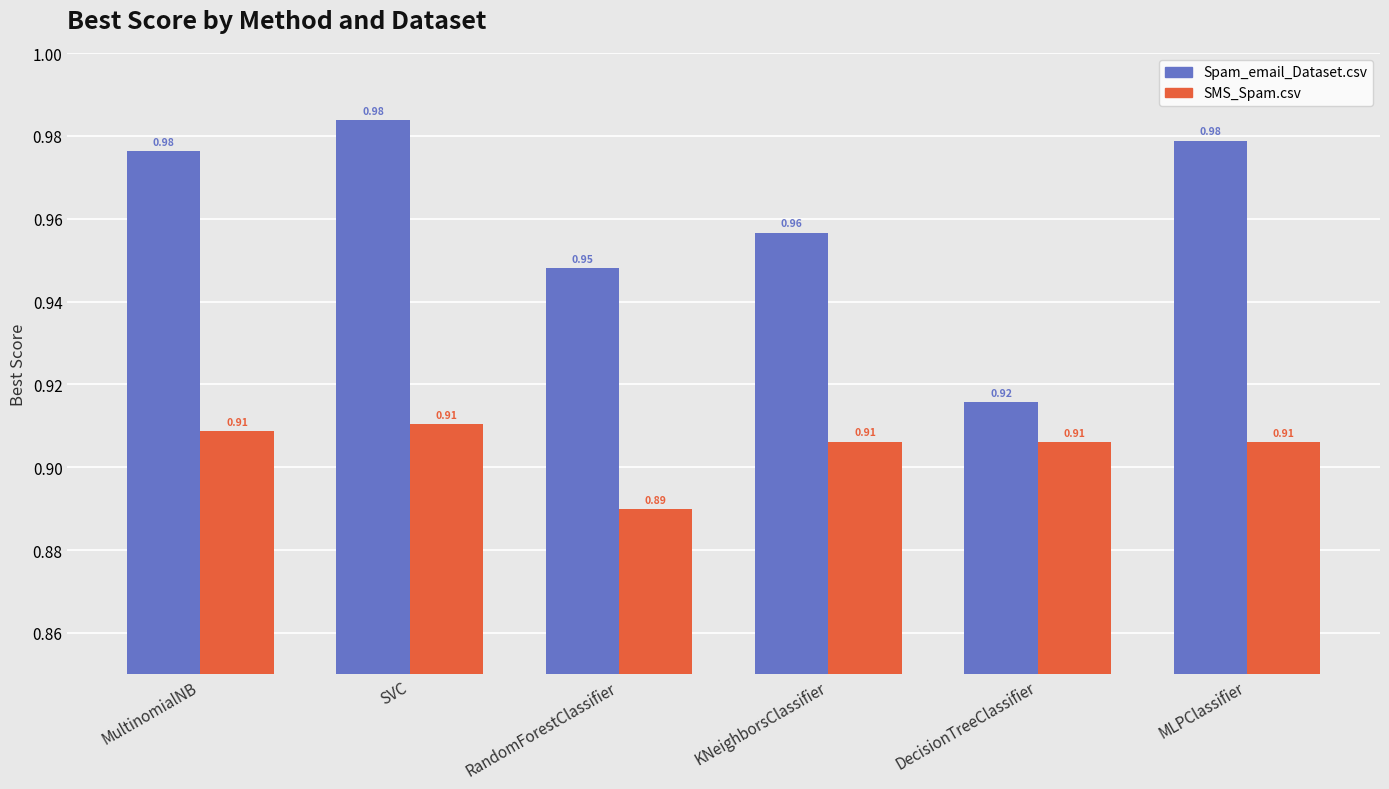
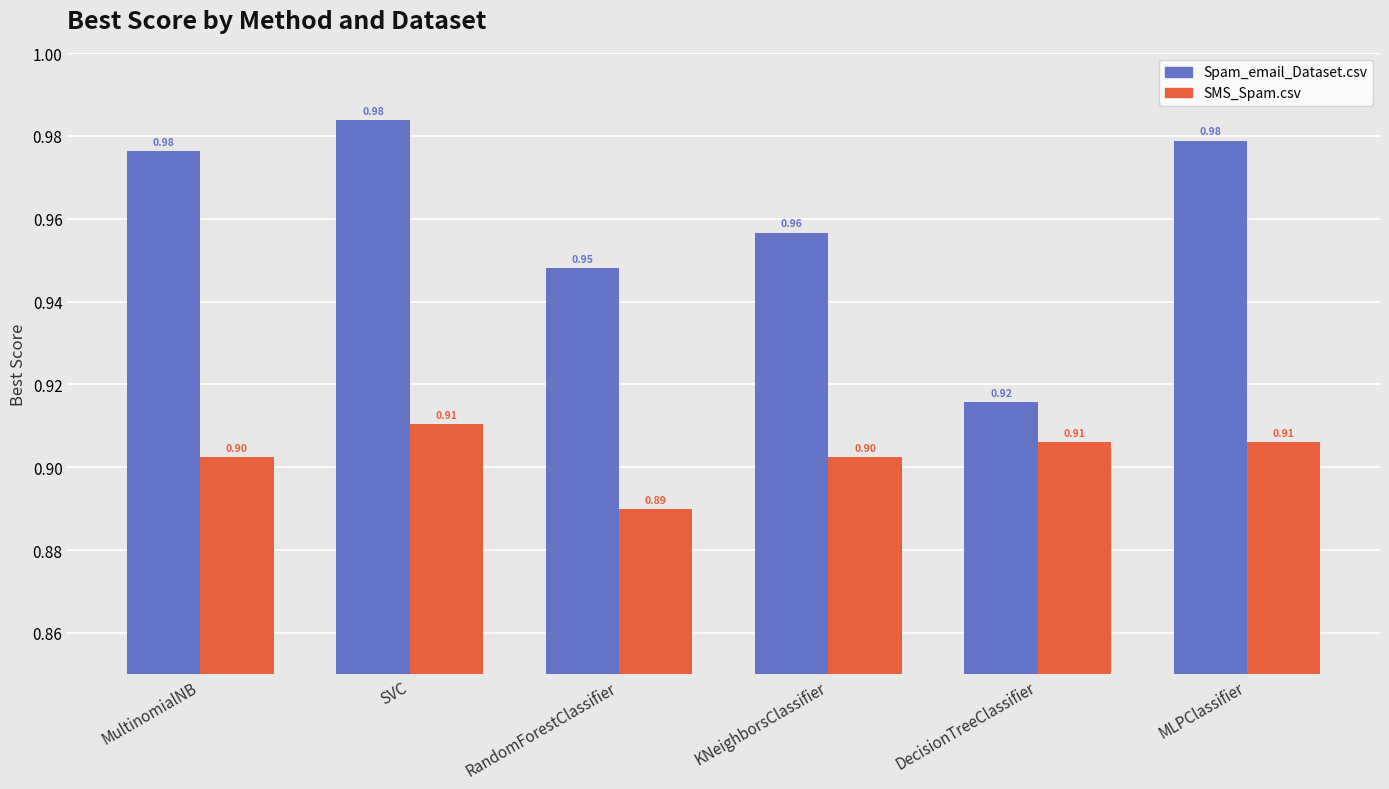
SMS_Spam.csv, MultinomialNB: 0.91 -> 0.90
SMS_Spam.csv, KNeighborsClassifier: 0.91 -> 0.90
